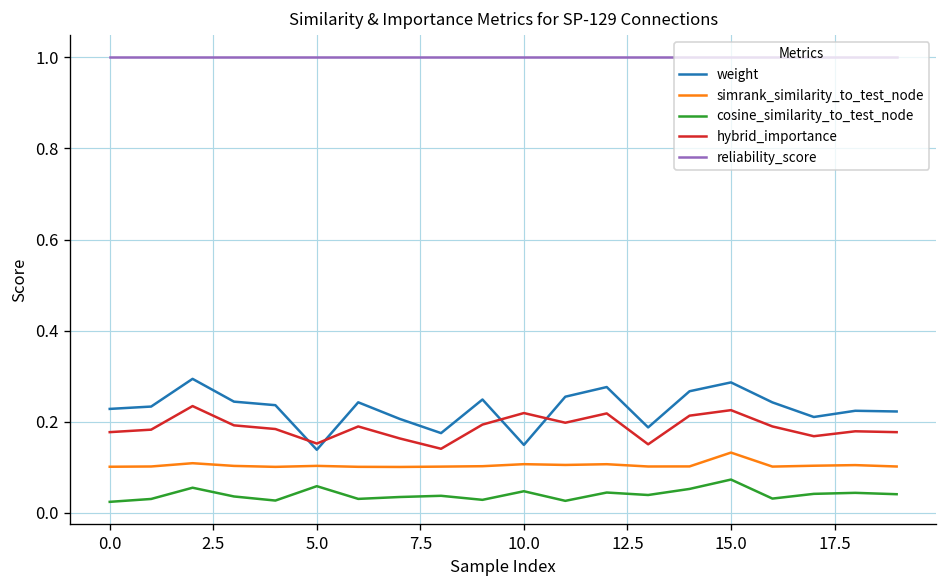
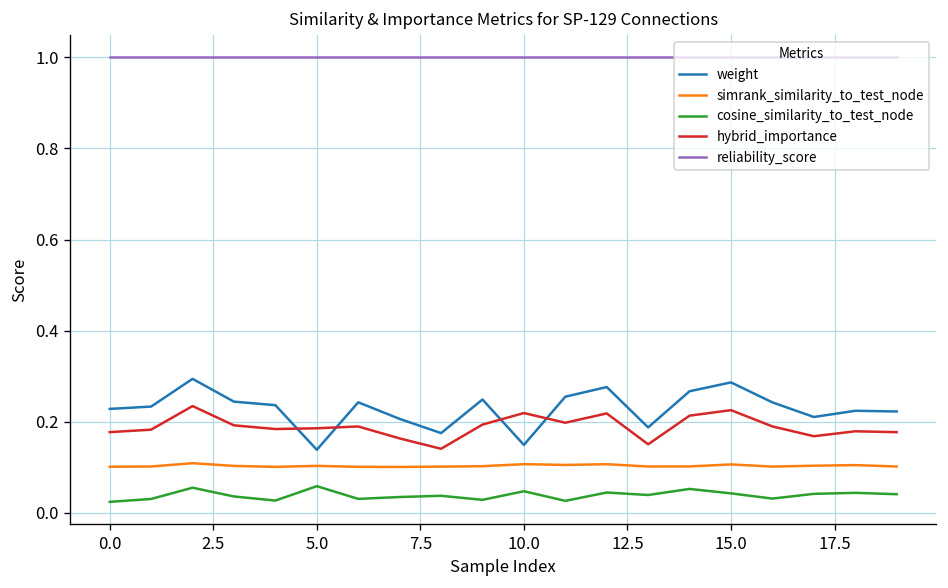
hybrid_importance, 5.0: 0.15 -> 0.19
simrank_similarity_to_test_node, 15.0: 0.13 -> 0.11
cosine_similarity_to_test_node, 15.0: 0.07 -> 0.04
